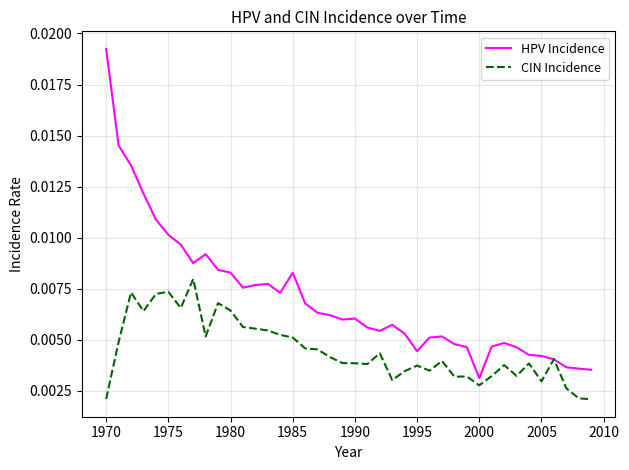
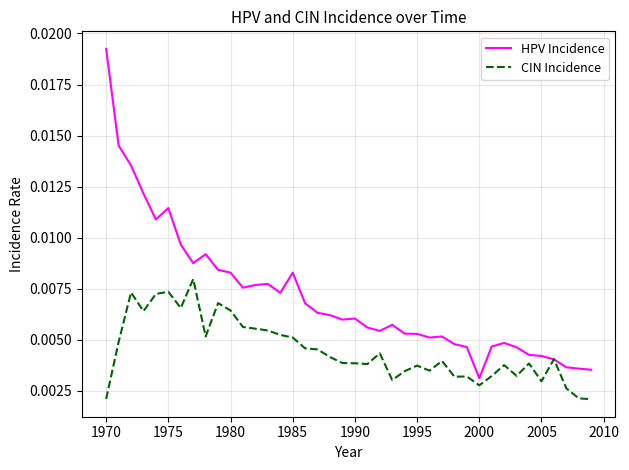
HPV Incidence, 1975: 0.0101 -> 0.0115
HPV Incidence, 1995: 0.0044 -> 0.0053
